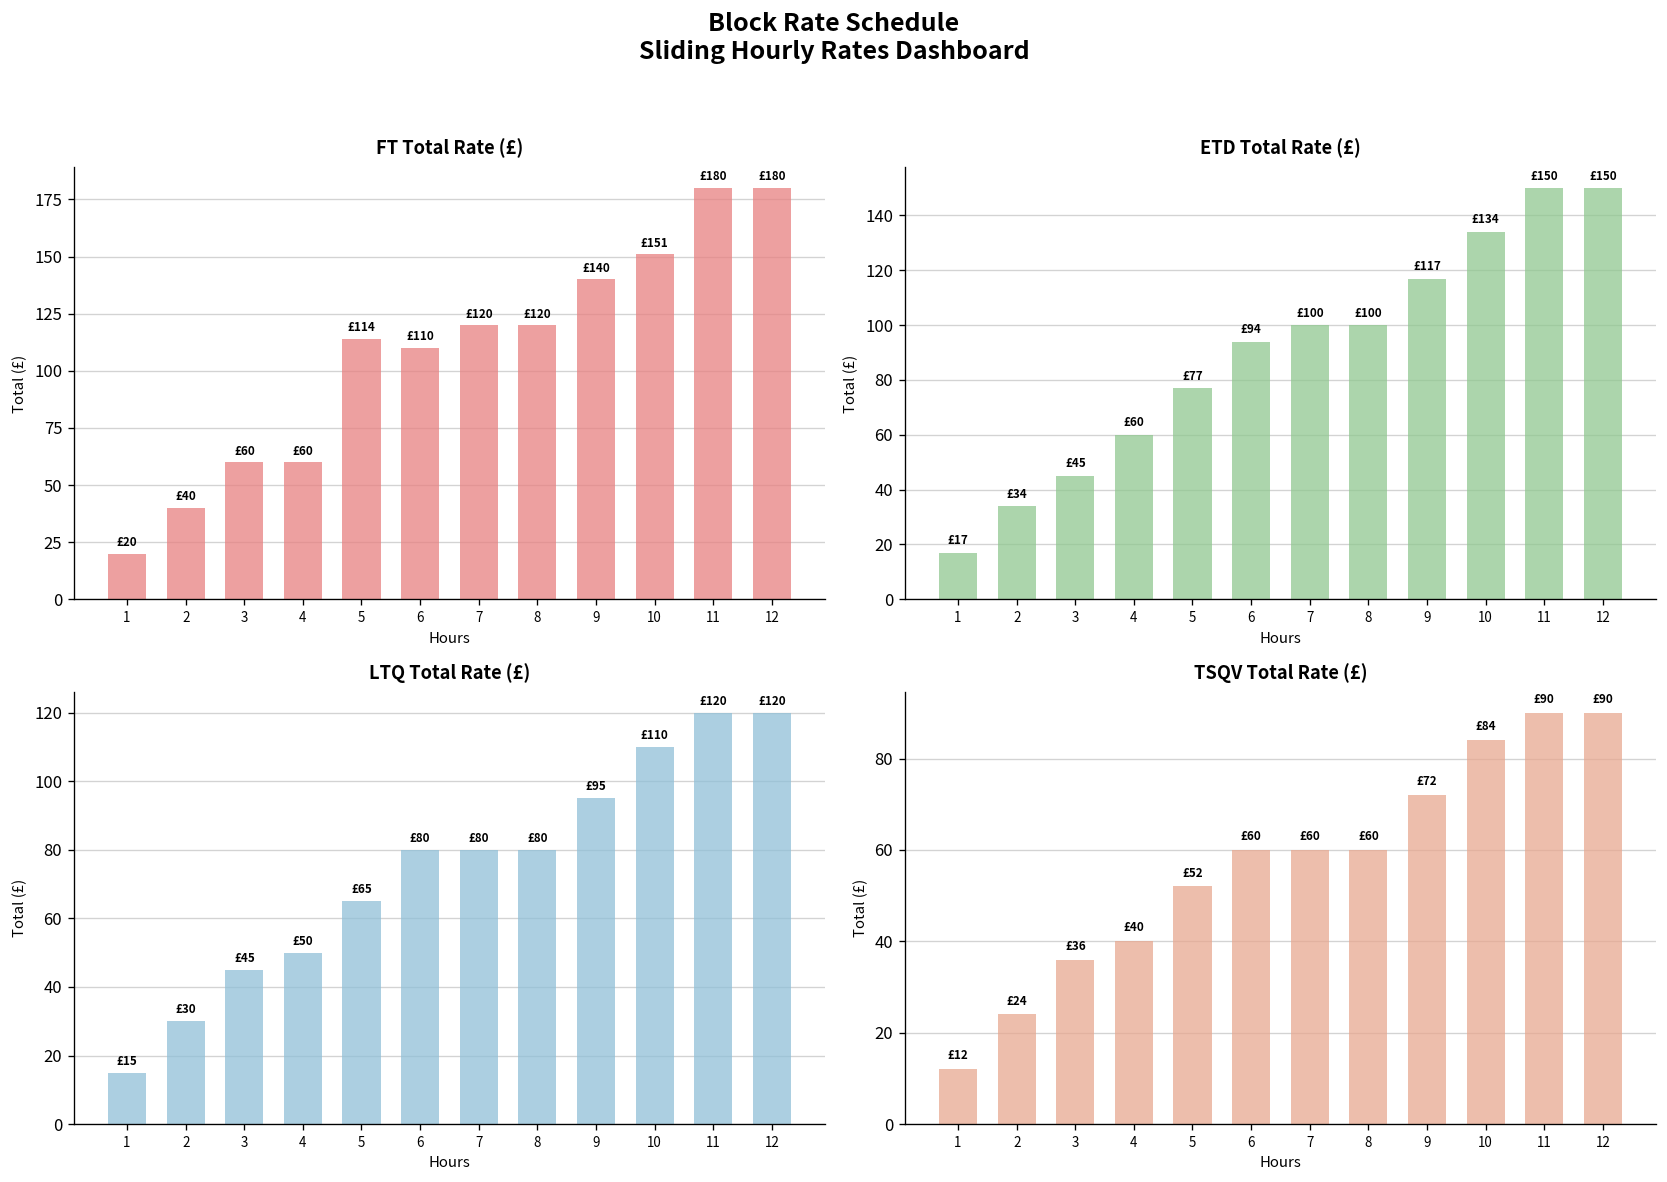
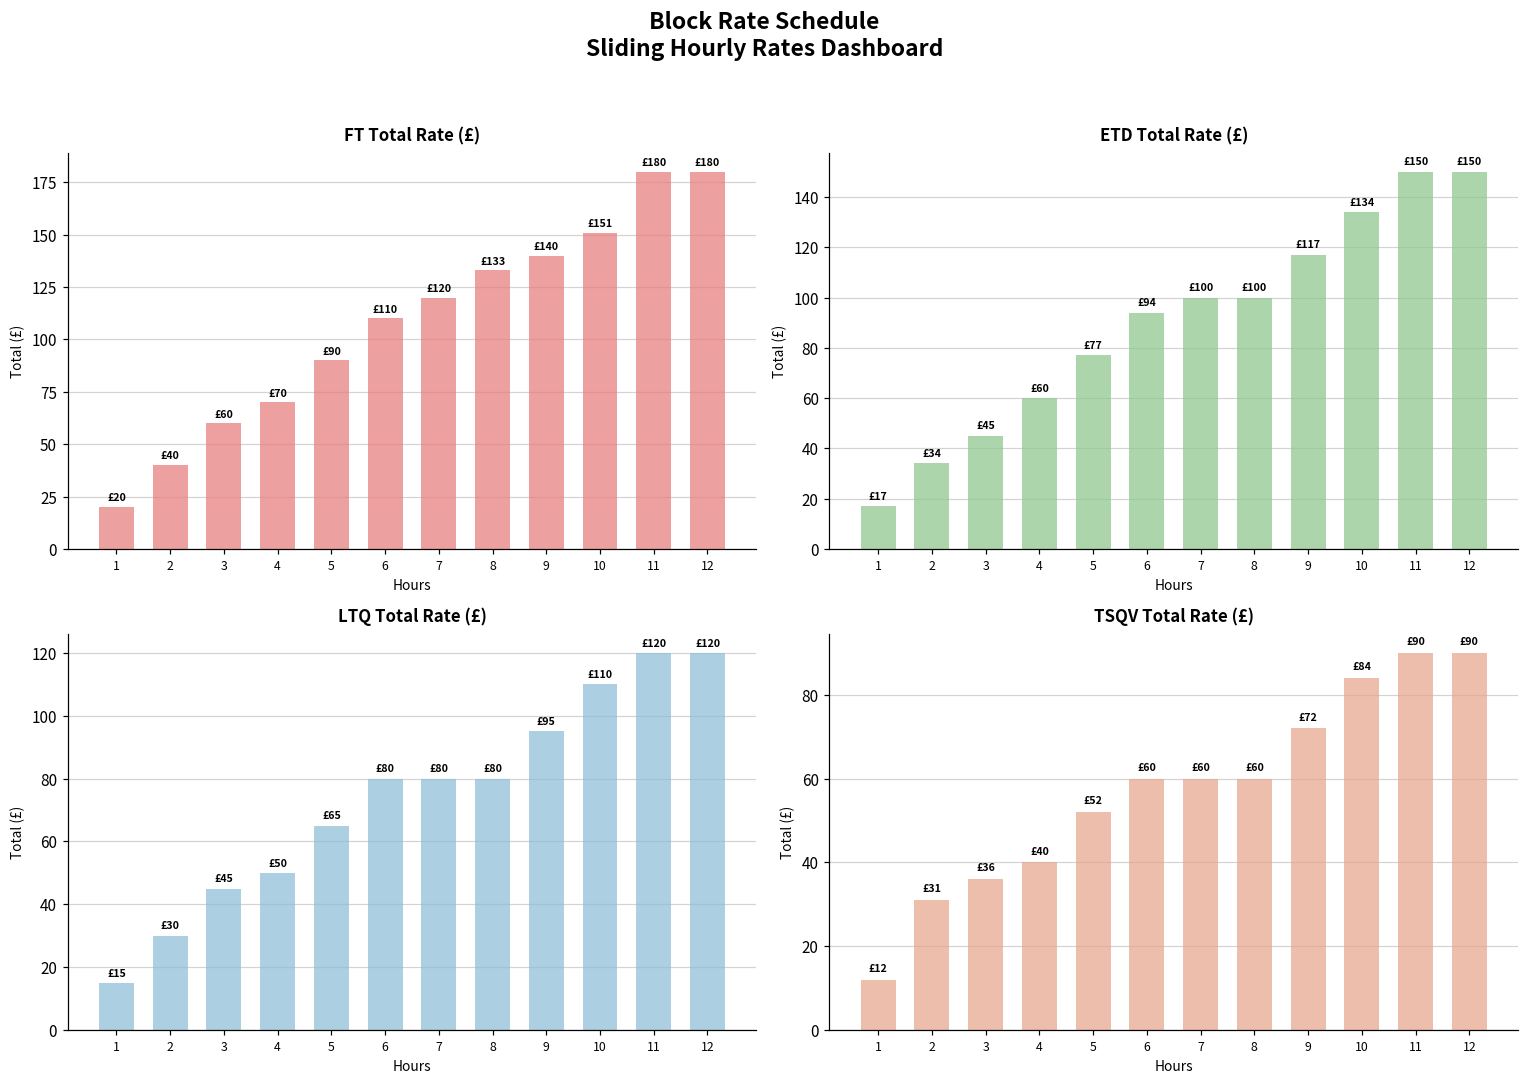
FT Total Rate (£), 4: £60 -> £70
FT Total Rate (£), 5: £114 -> £90
FT Total Rate (£), 8: £120 -> £133
TSQV Total Rate (£), 2: £24 -> £31
